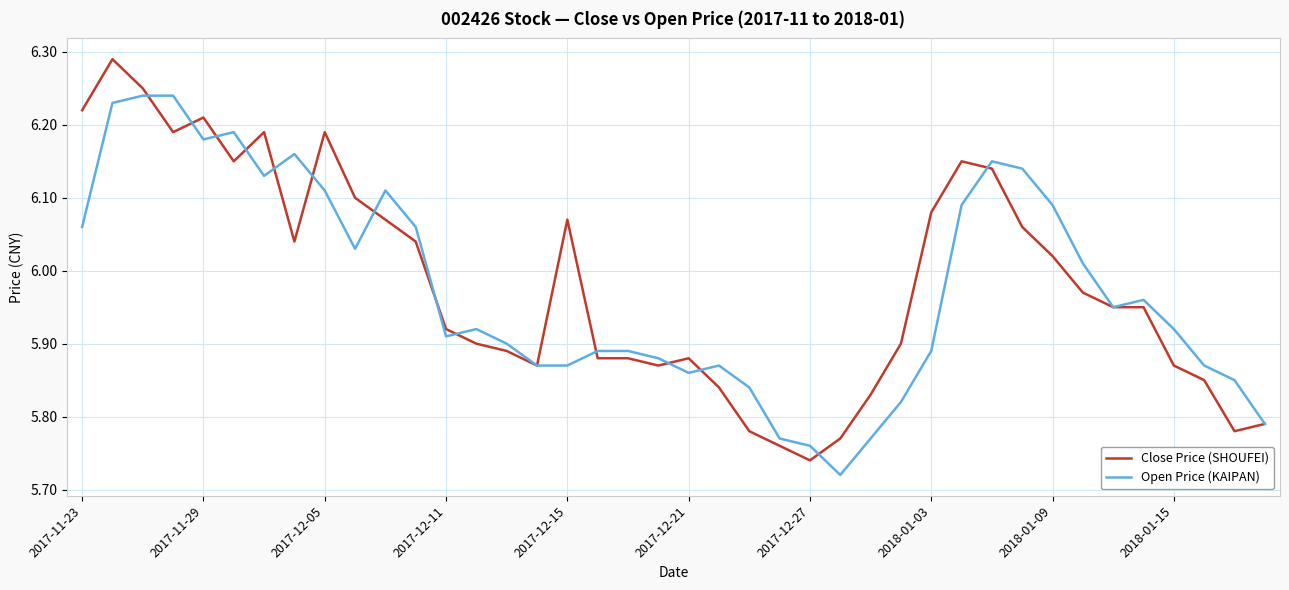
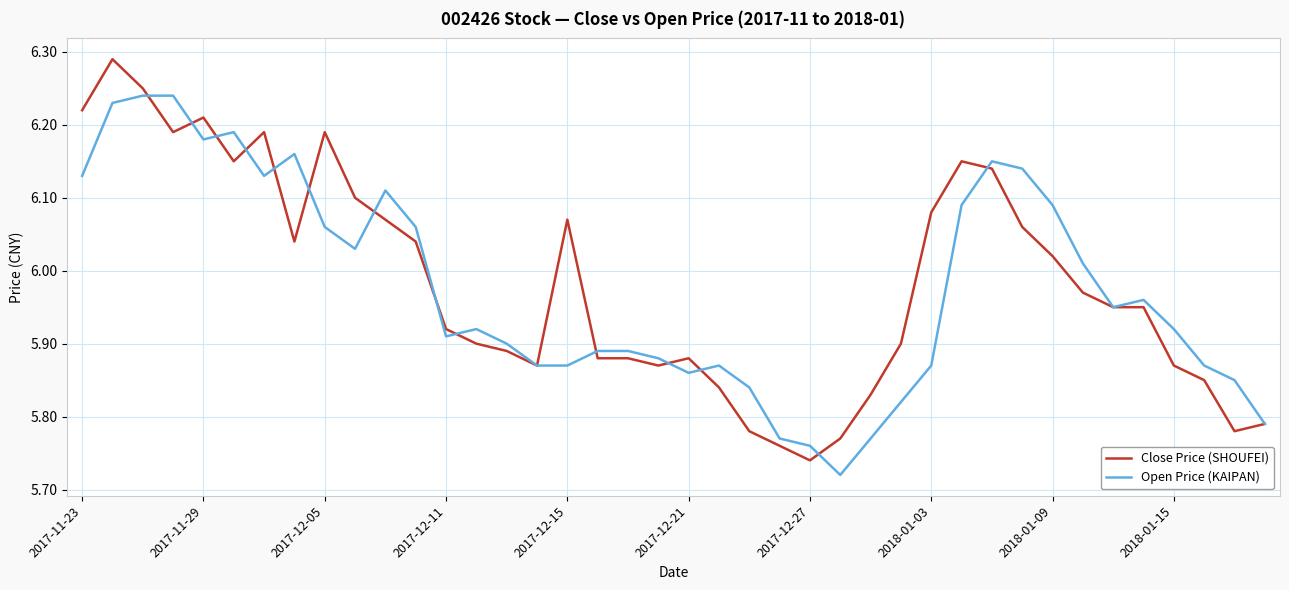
Open Price (KAIPAN), 2017-11-23: 6.06 -> 6.13
Open Price (KAIPAN), 2017-12-05: 6.11 -> 6.06
Open Price (KAIPAN), 2018-01-03: 5.89 -> 5.87
